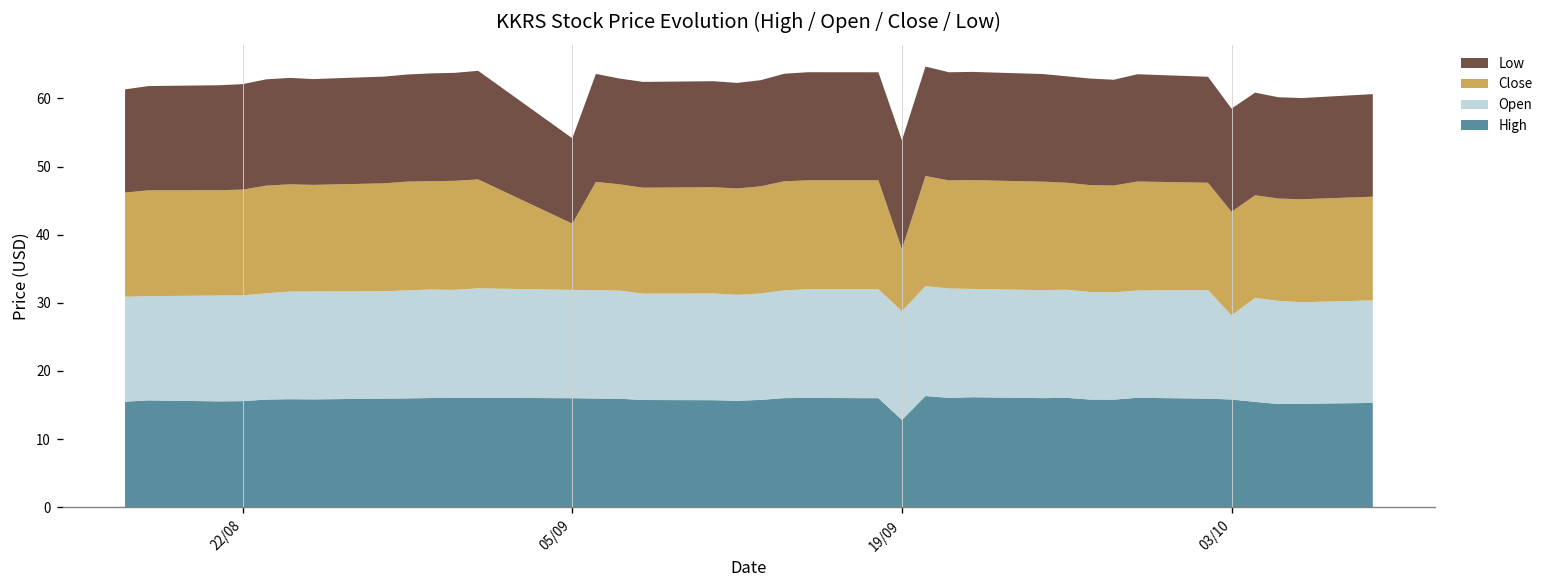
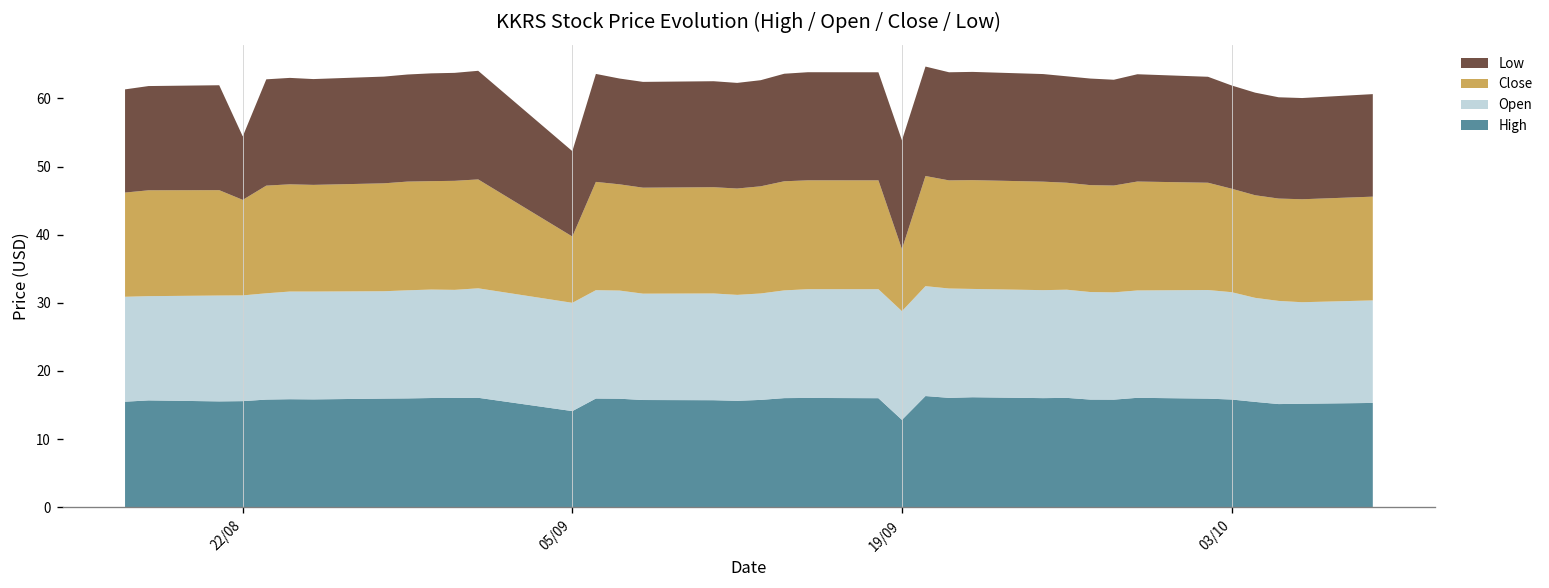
Close, 22/08: 16 -> 14
Low, 22/08: 15 -> 9
High, 05/09: 16 -> 14
Open, 03/10: 12 -> 16
